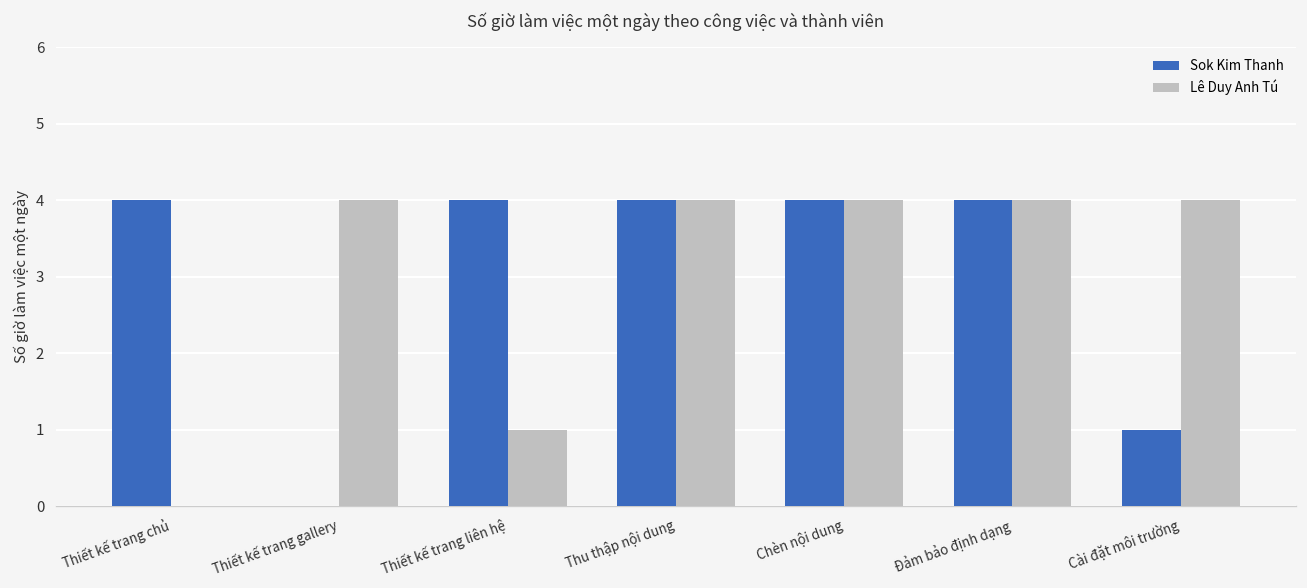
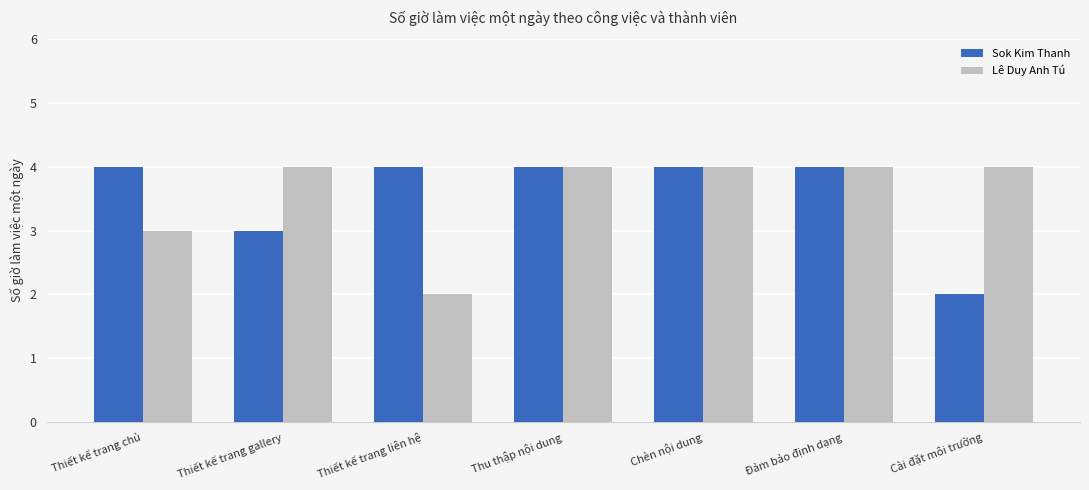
Lê Duy Anh Tú, Thiết kế trang chủ: 0 -> 3
Sok Kim Thanh, Thiết kế trang gallery: 0 -> 3
Lê Duy Anh Tú, Thiết kế trang liên hệ: 1 -> 2
Sok Kim Thanh, Cài đặt môi trường: 1 -> 2
